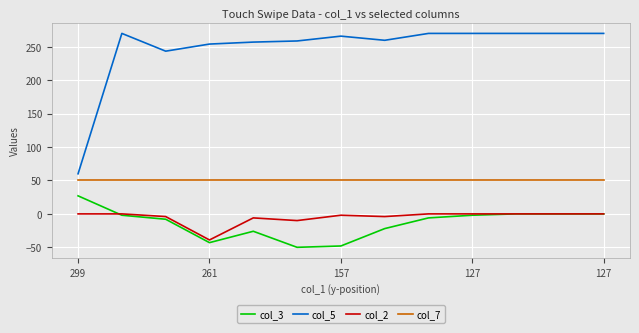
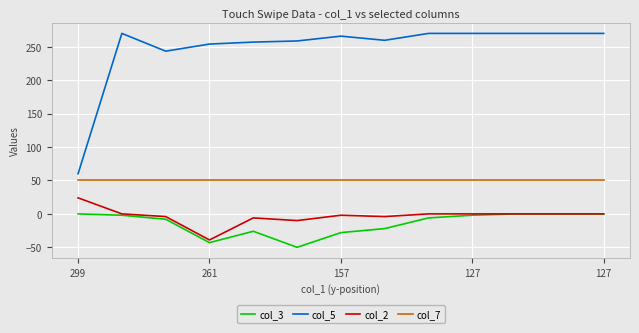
col_3, 299: 30 -> 0
col_2, 299: 0 -> 20
col_3, 157: -50 -> -30
